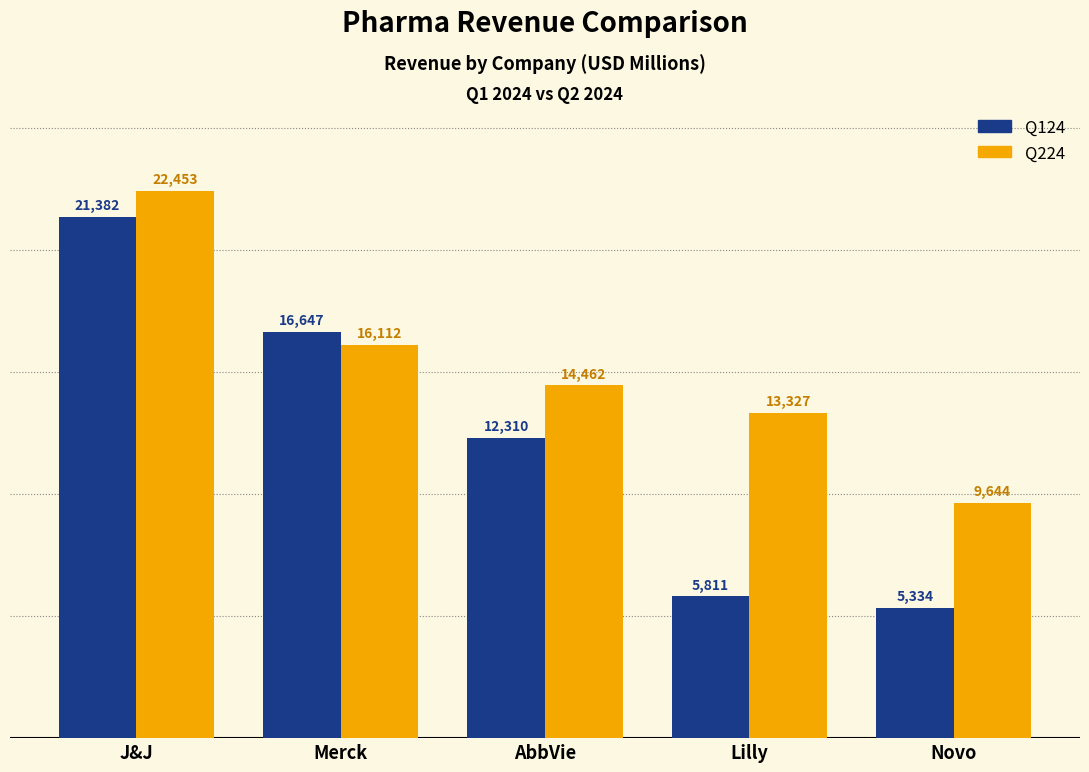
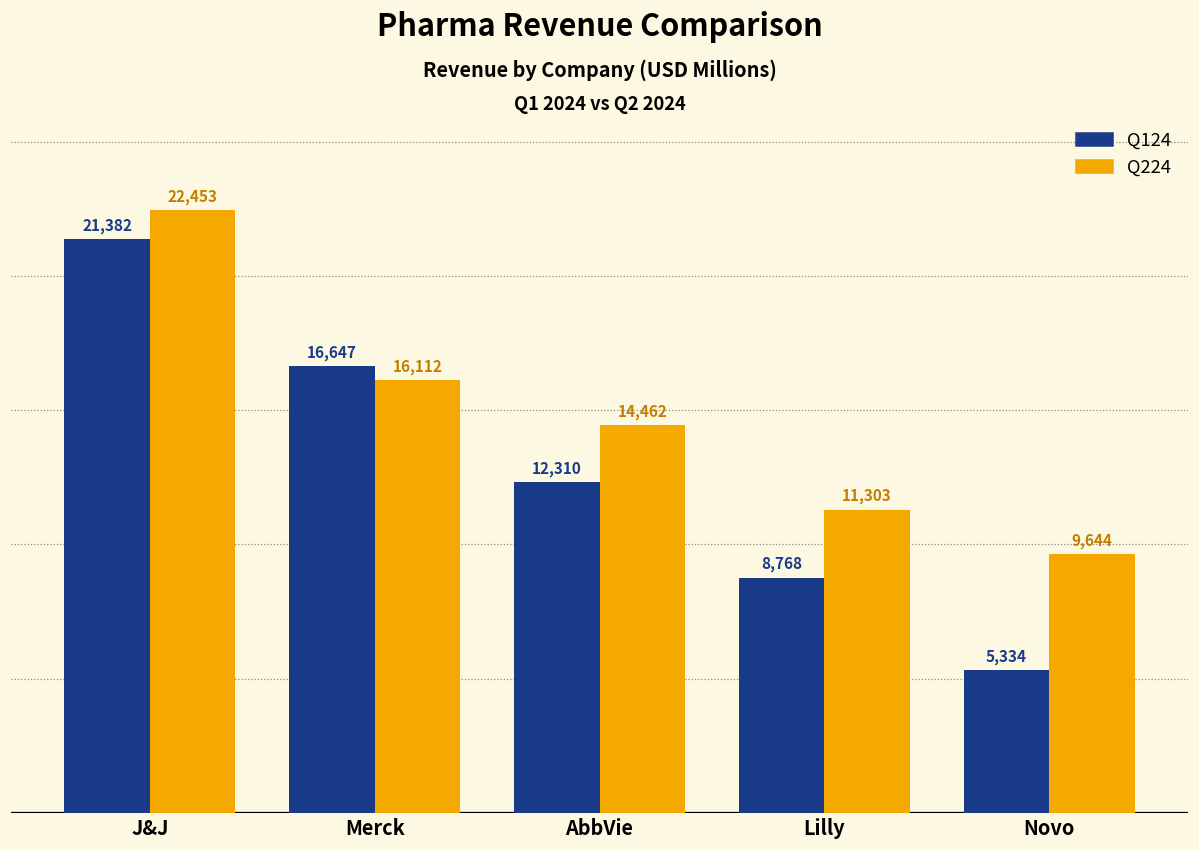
Q124, Lilly: 5,811 -> 8,768
Q224, Lilly: 13,327 -> 11,303
